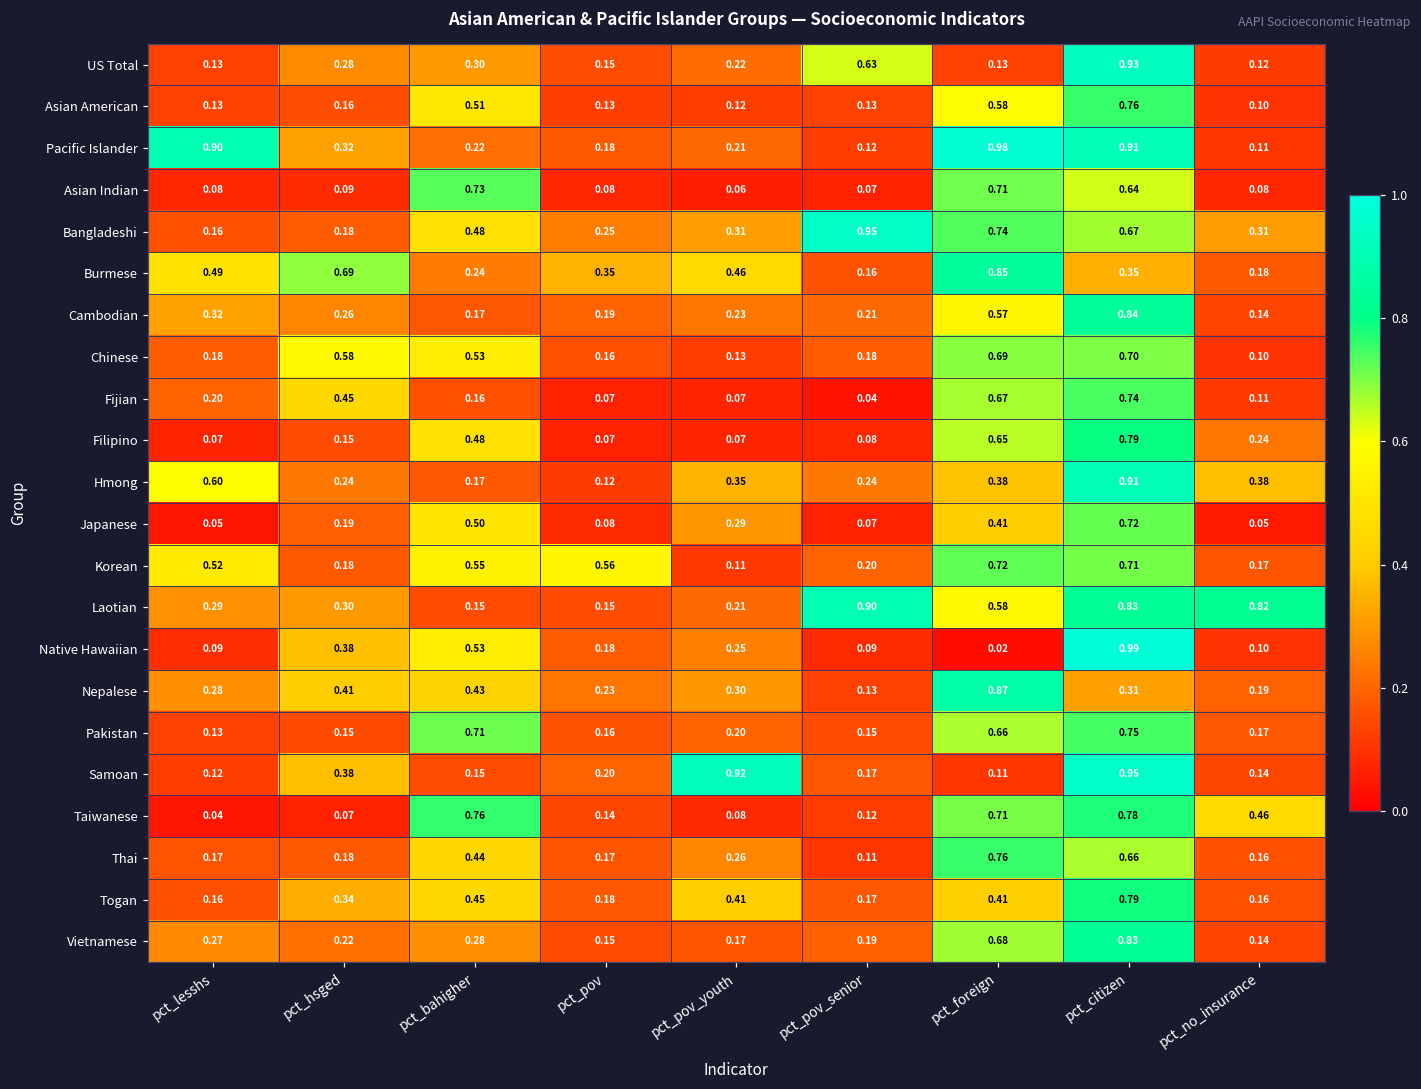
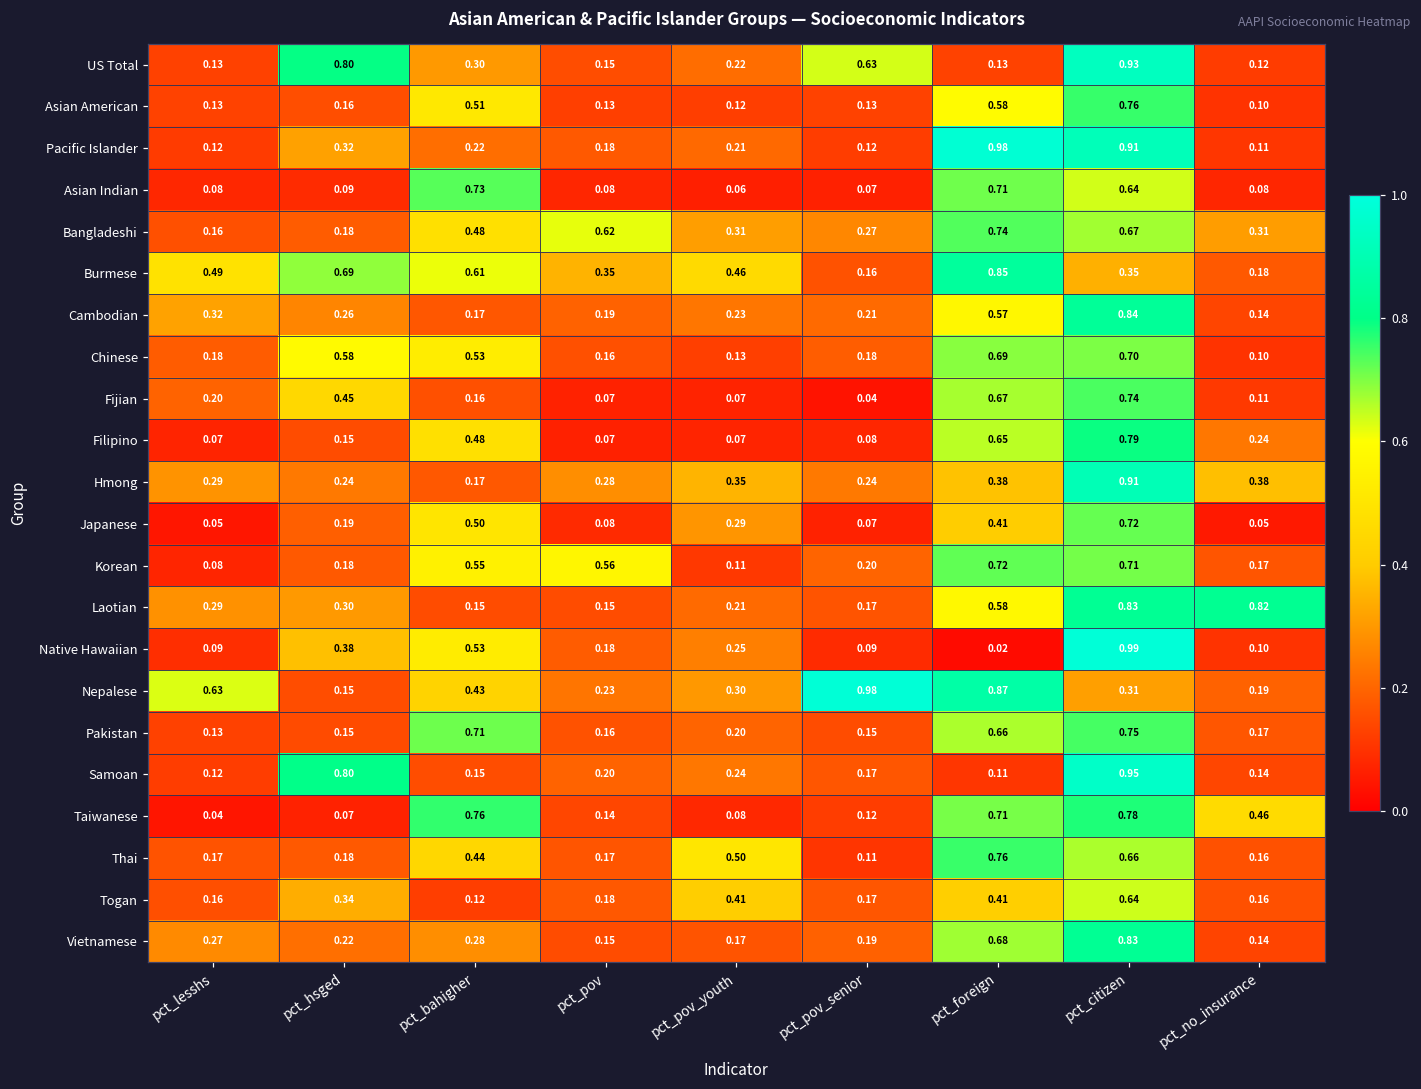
US Total, pct_hsged: 0.28 -> 0.80
Pacific Islander, pct_lesshs: 0.90 -> 0.12
Bangladeshi, pct_pov: 0.25 -> 0.62
Bangladeshi, pct_pov_senior: 0.95 -> 0.27
Burmese, pct_bahigher: 0.24 -> 0.61
Hmong, pct_lesshs: 0.60 -> 0.29
Hmong, pct_pov: 0.12 -> 0.28
Korean, pct_lesshs: 0.52 -> 0.08
Laotian, pct_pov_senior: 0.90 -> 0.17
Nepalese, pct_lesshs: 0.28 -> 0.63
Nepalese, pct_hsged: 0.41 -> 0.15
Nepalese, pct_pov_senior: 0.13 -> 0.98
Samoan, pct_hsged: 0.38 -> 0.80
Samoan, pct_pov_youth: 0.92 -> 0.24
Thai, pct_pov_youth: 0.26 -> 0.50
Togan, pct_bahigher: 0.45 -> 0.12
Togan, pct_citizen: 0.79 -> 0.64
